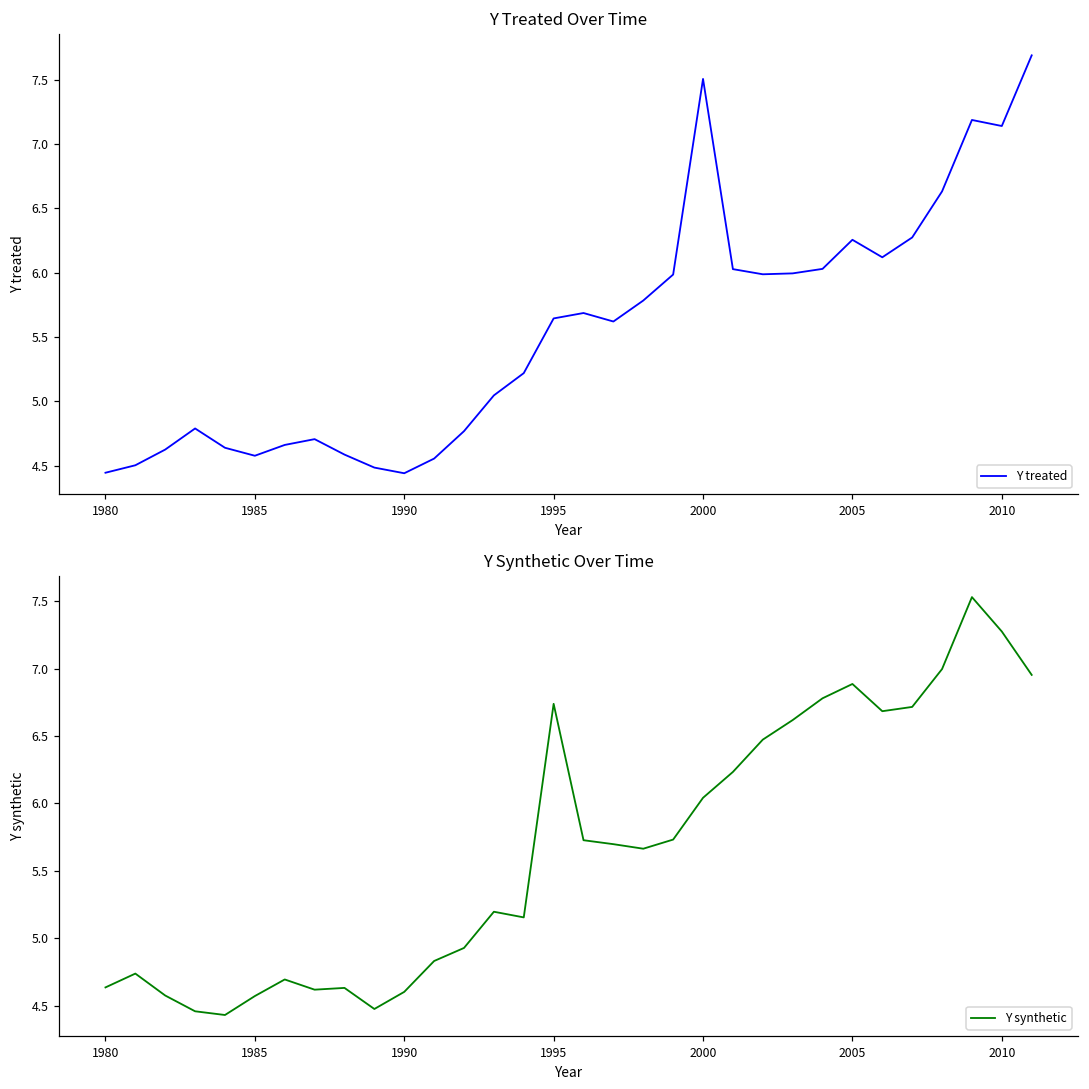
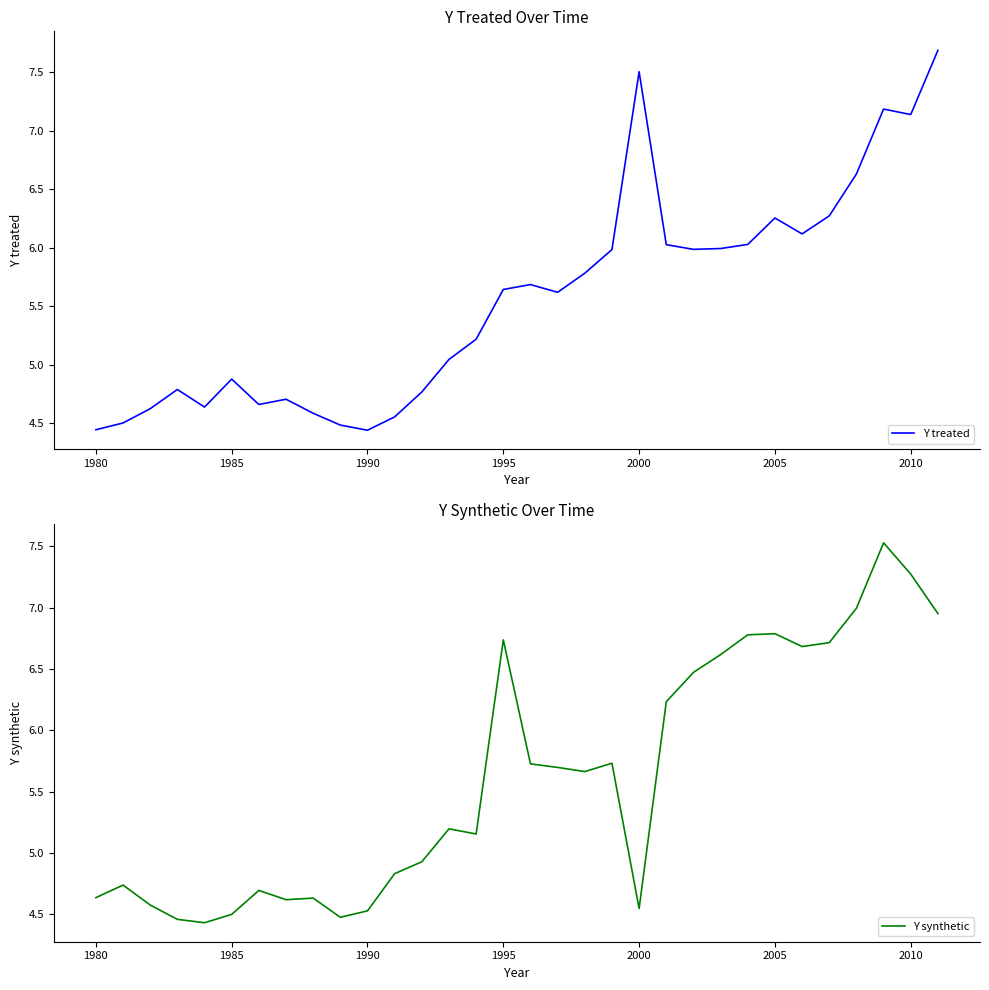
Y Treated Over Time, 1985: 4.58 -> 4.88
Y Synthetic Over Time, 1985: 4.57 -> 4.50
Y Synthetic Over Time, 1990: 4.60 -> 4.53
Y Synthetic Over Time, 2000: 6.04 -> 4.55
Y Synthetic Over Time, 2005: 6.89 -> 6.79
